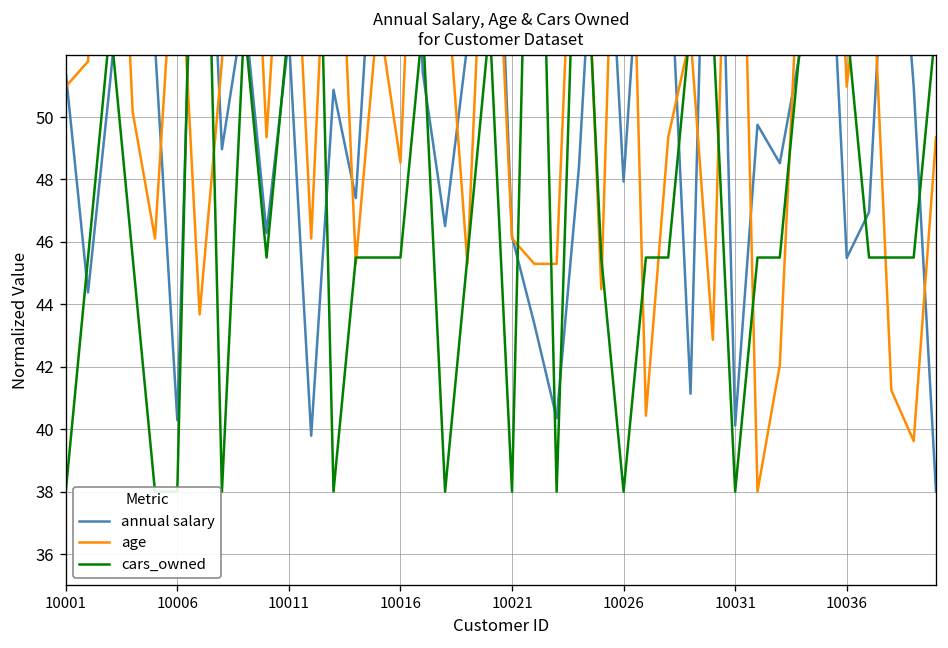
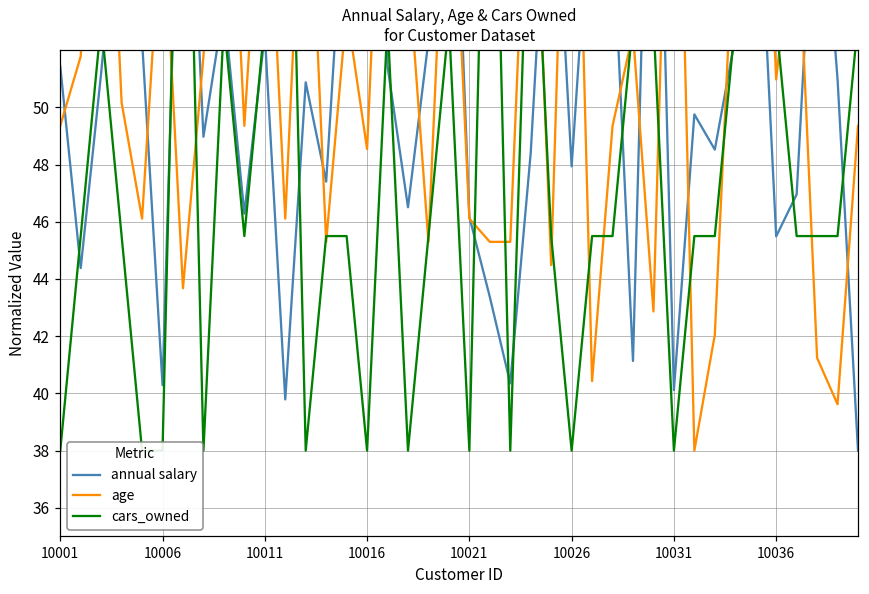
age, 10001: 51.0 -> 49.4
cars_owned, 10016: 45.5 -> 38.0
